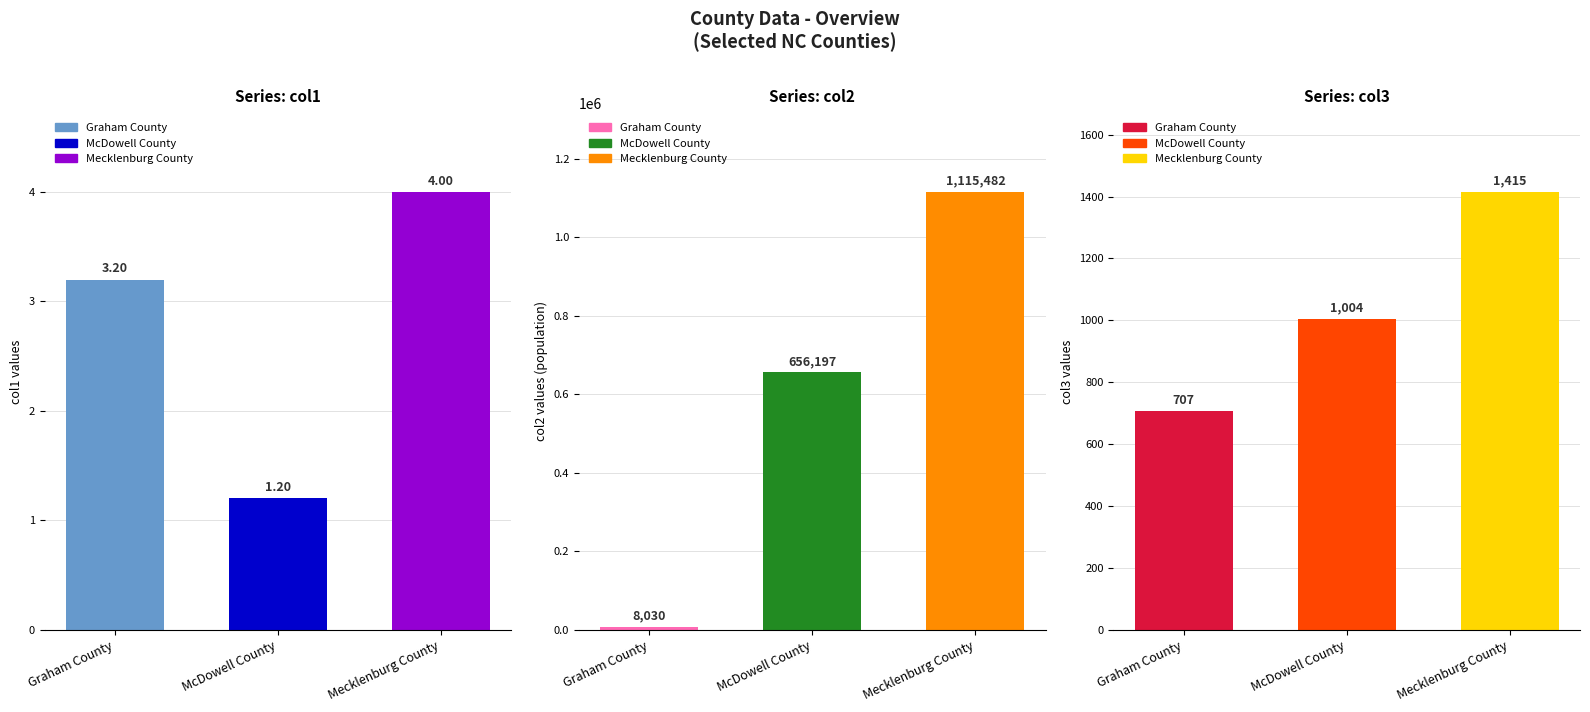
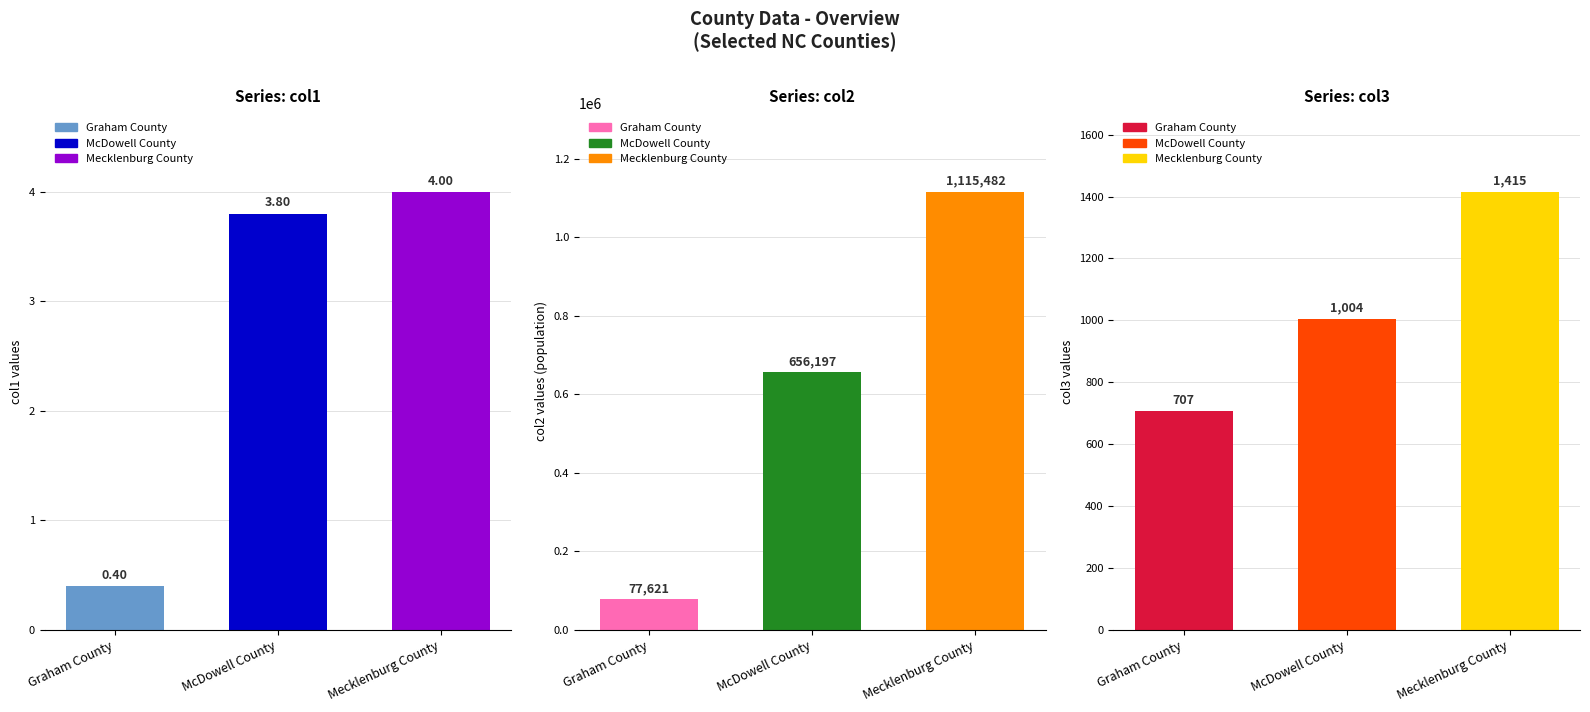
Series: col1, Graham County: 3.20 -> 0.40
Series: col1, McDowell County: 1.20 -> 3.80
Series: col2, Graham County: 8,030 -> 77,621
